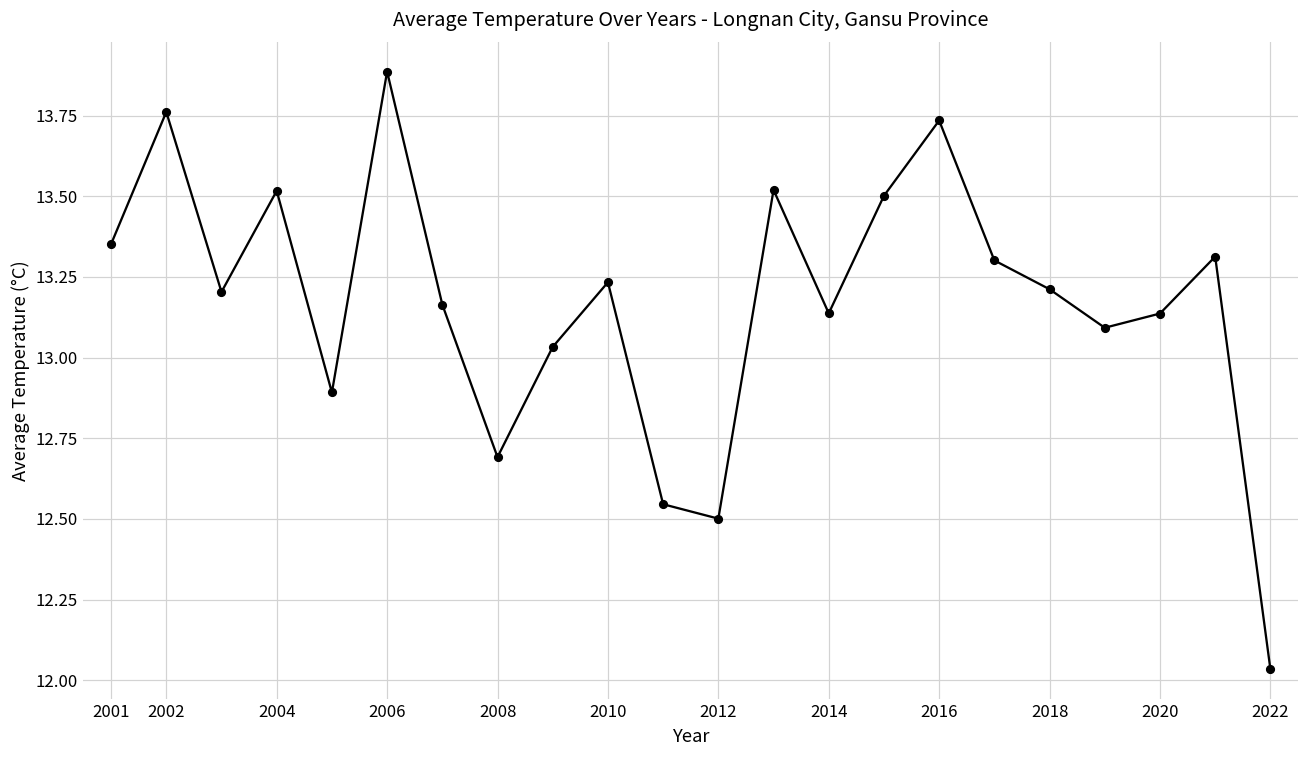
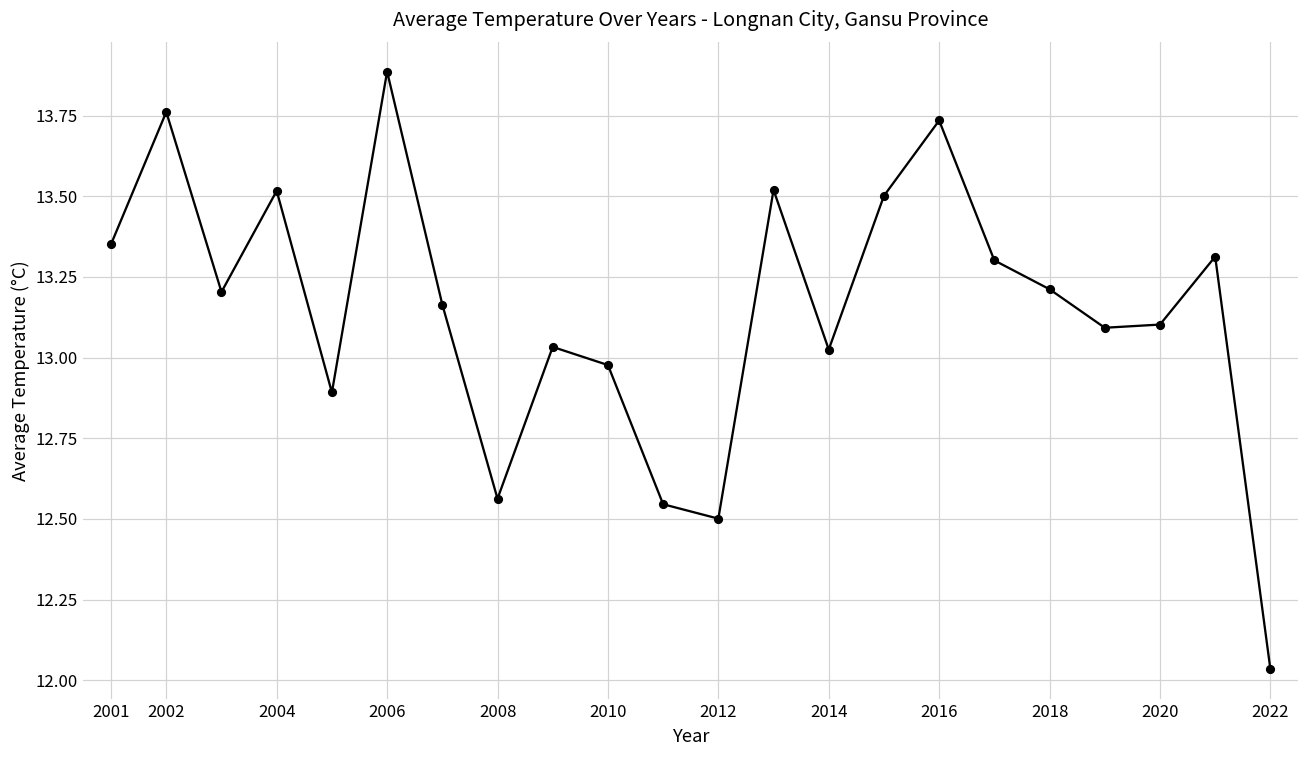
2008: 12.69 -> 12.56
2010: 13.23 -> 12.98
2014: 13.14 -> 13.03
2020: 13.14 -> 13.10
